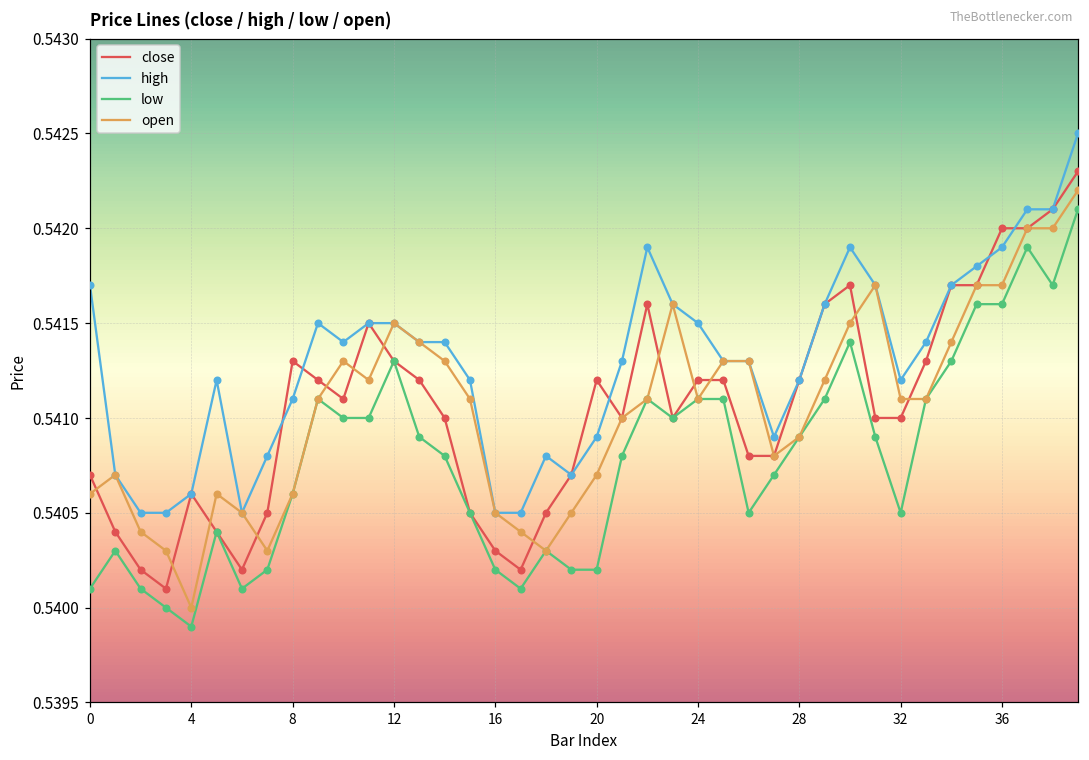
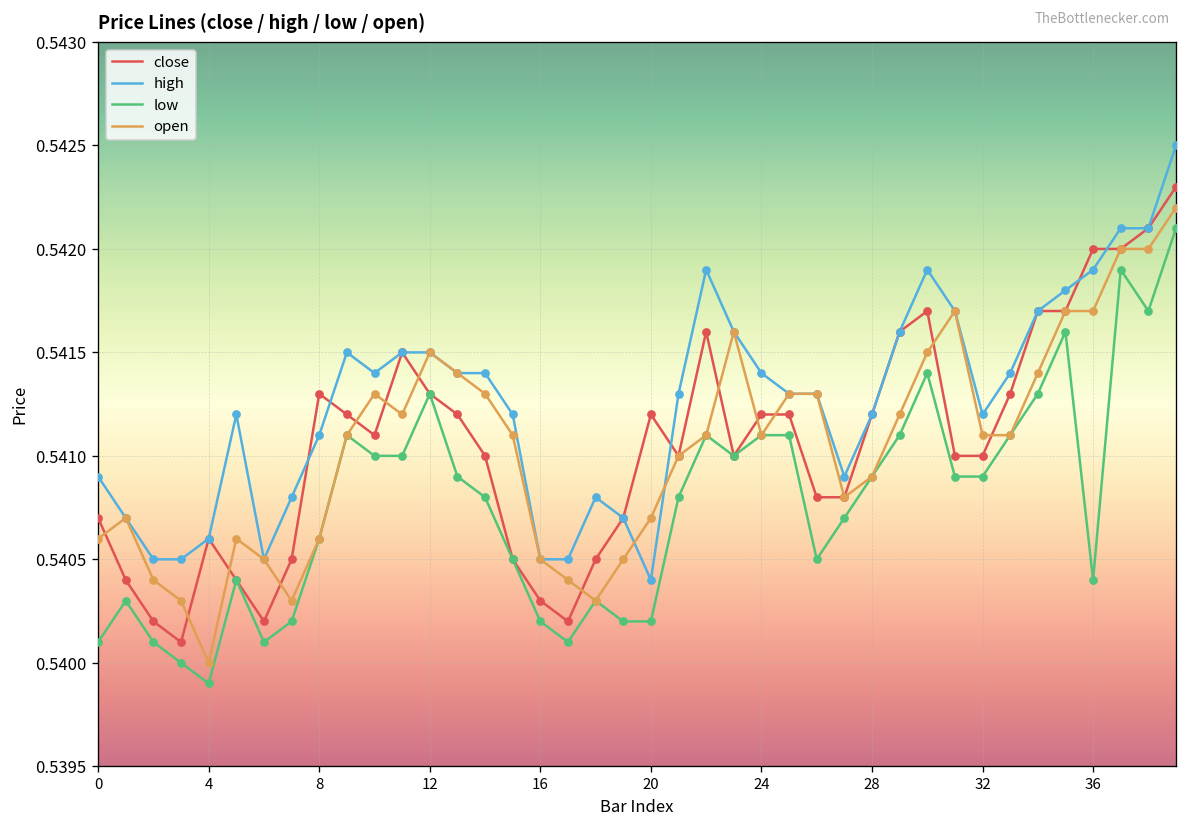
high, 0: 0.5417 -> 0.5409
high, 20: 0.5409 -> 0.5404
high, 24: 0.5415 -> 0.5414
low, 32: 0.5405 -> 0.5409
low, 36: 0.5416 -> 0.5404
